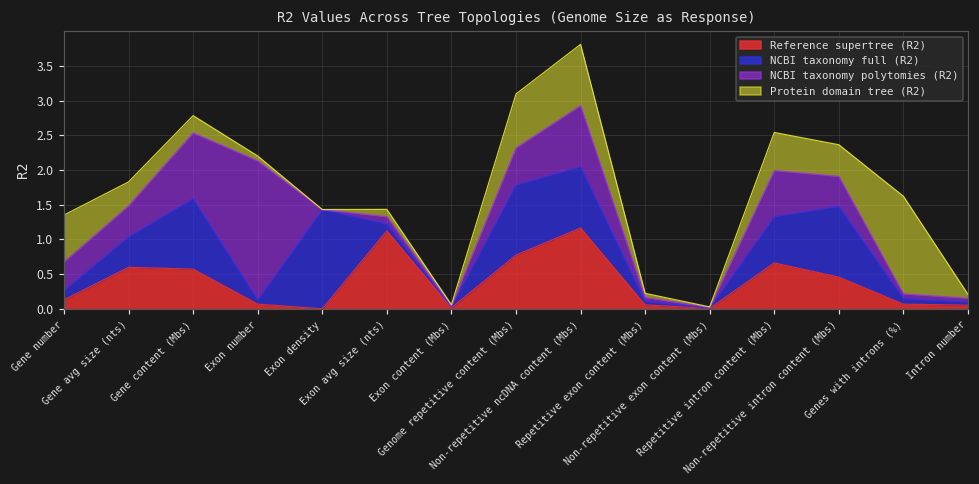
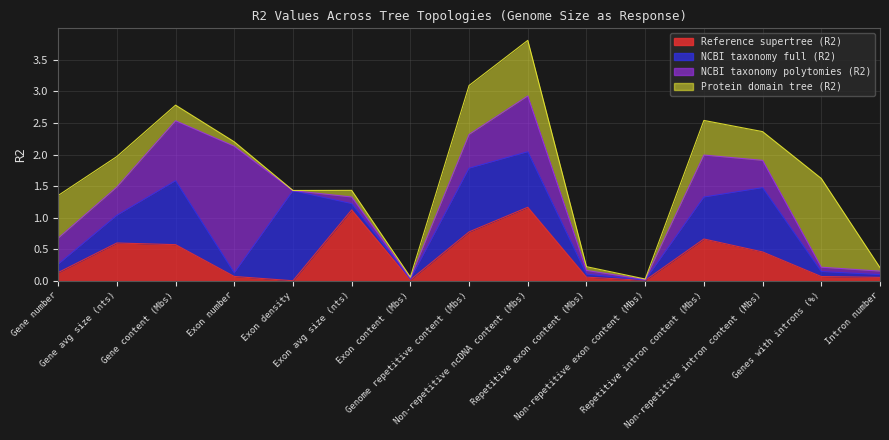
Protein domain tree (R2), Gene avg size (nts): 0.3 -> 0.5
